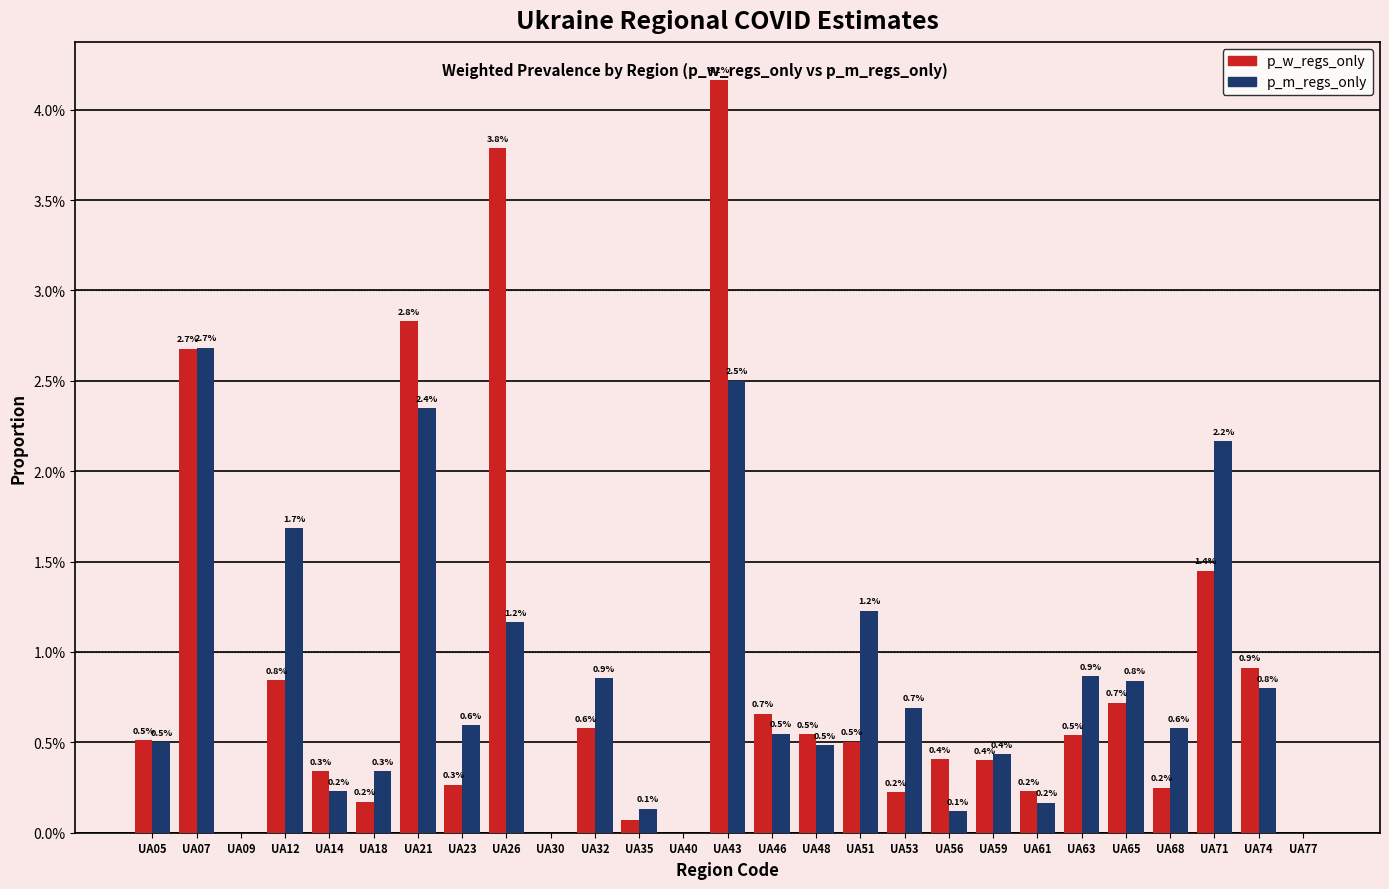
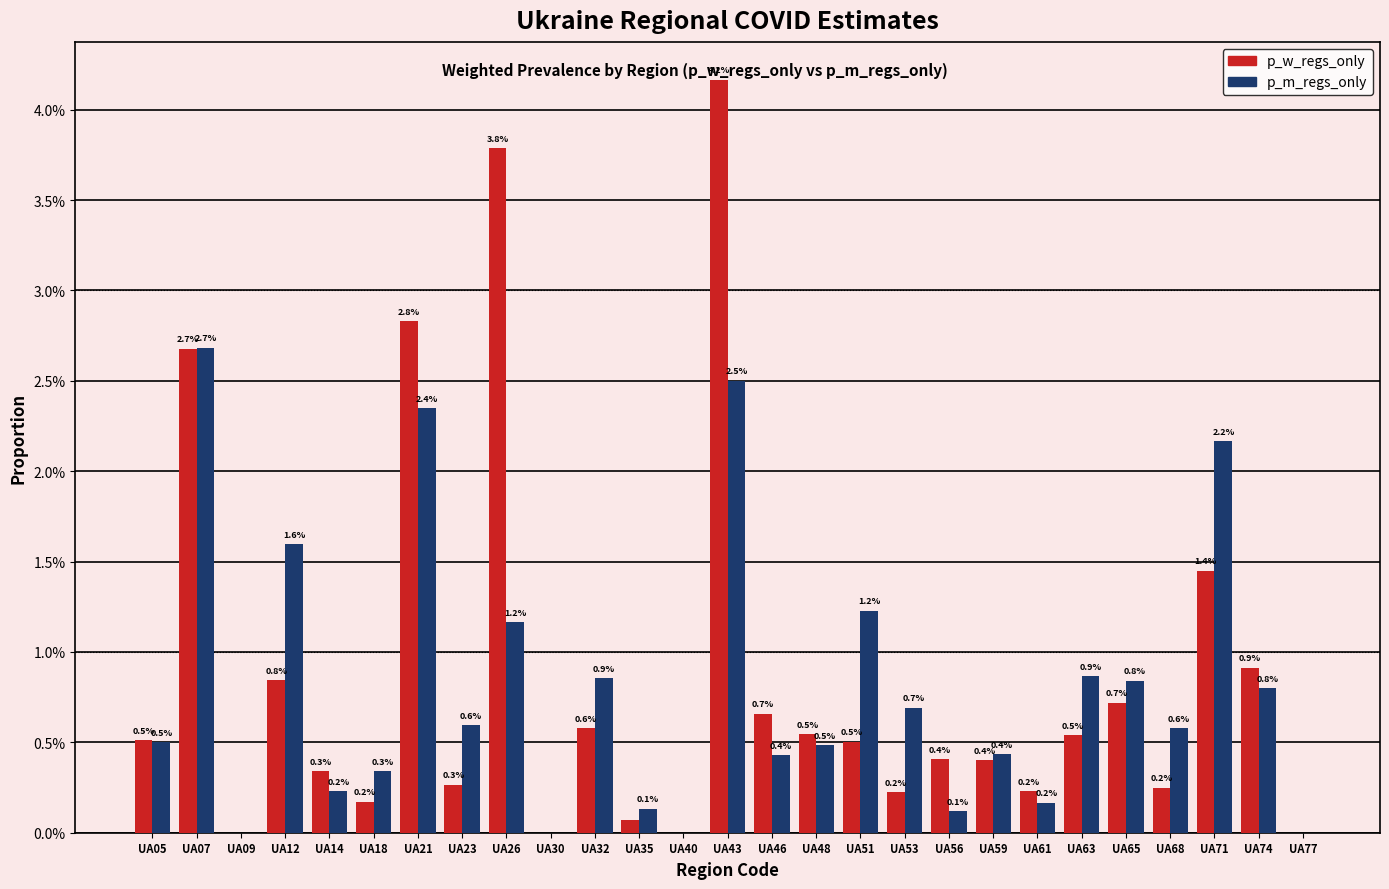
p_m_regs_only, UA12: 1.7% -> 1.6%
p_m_regs_only, UA46: 0.5% -> 0.4%
